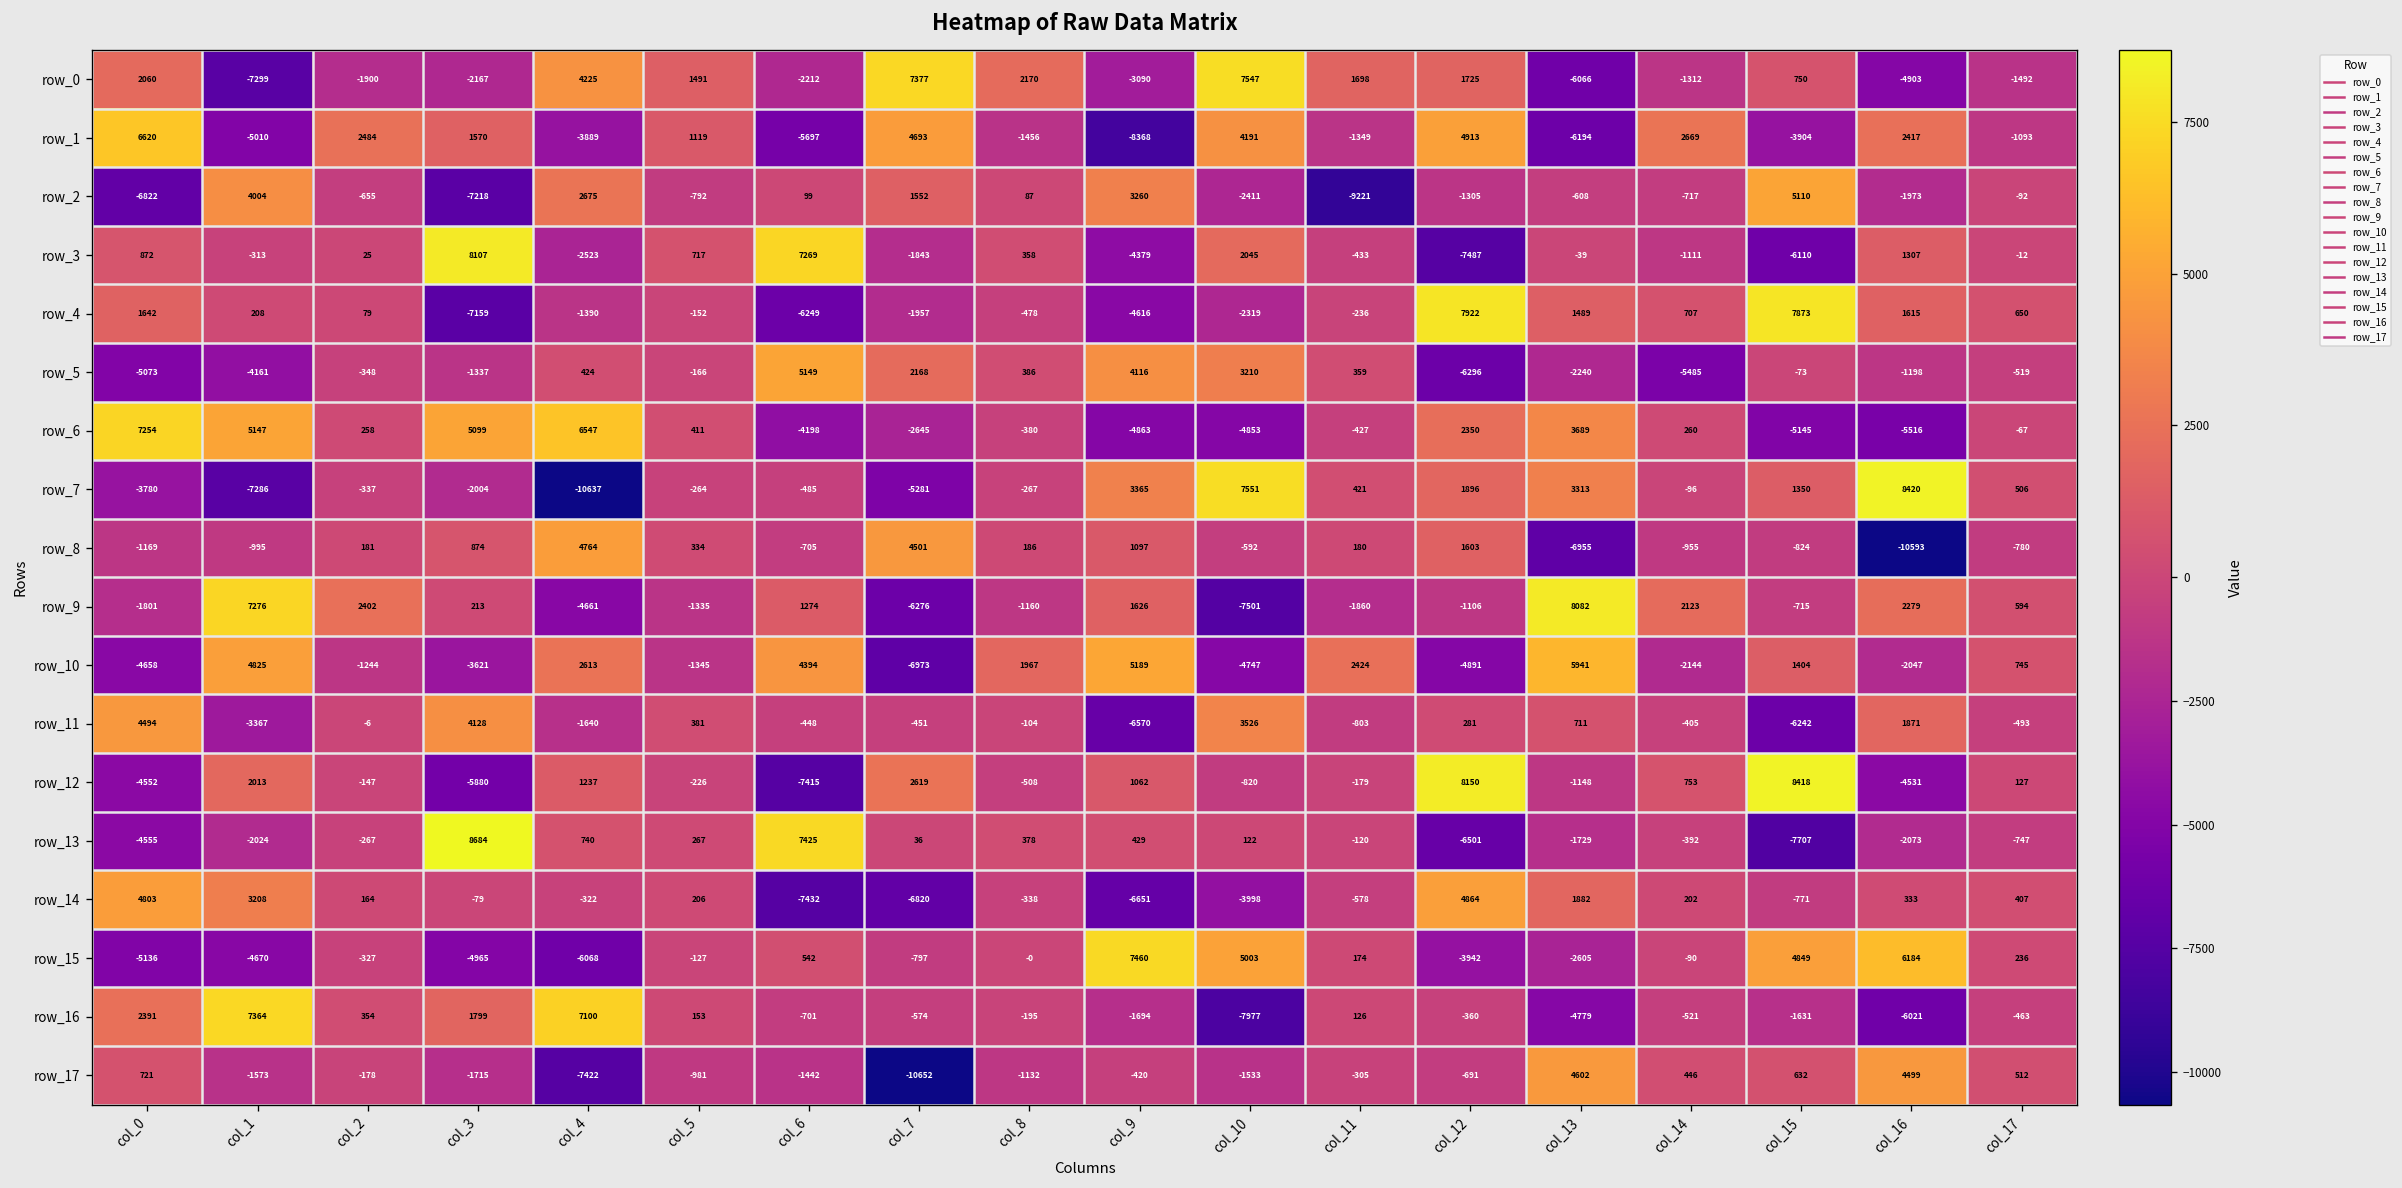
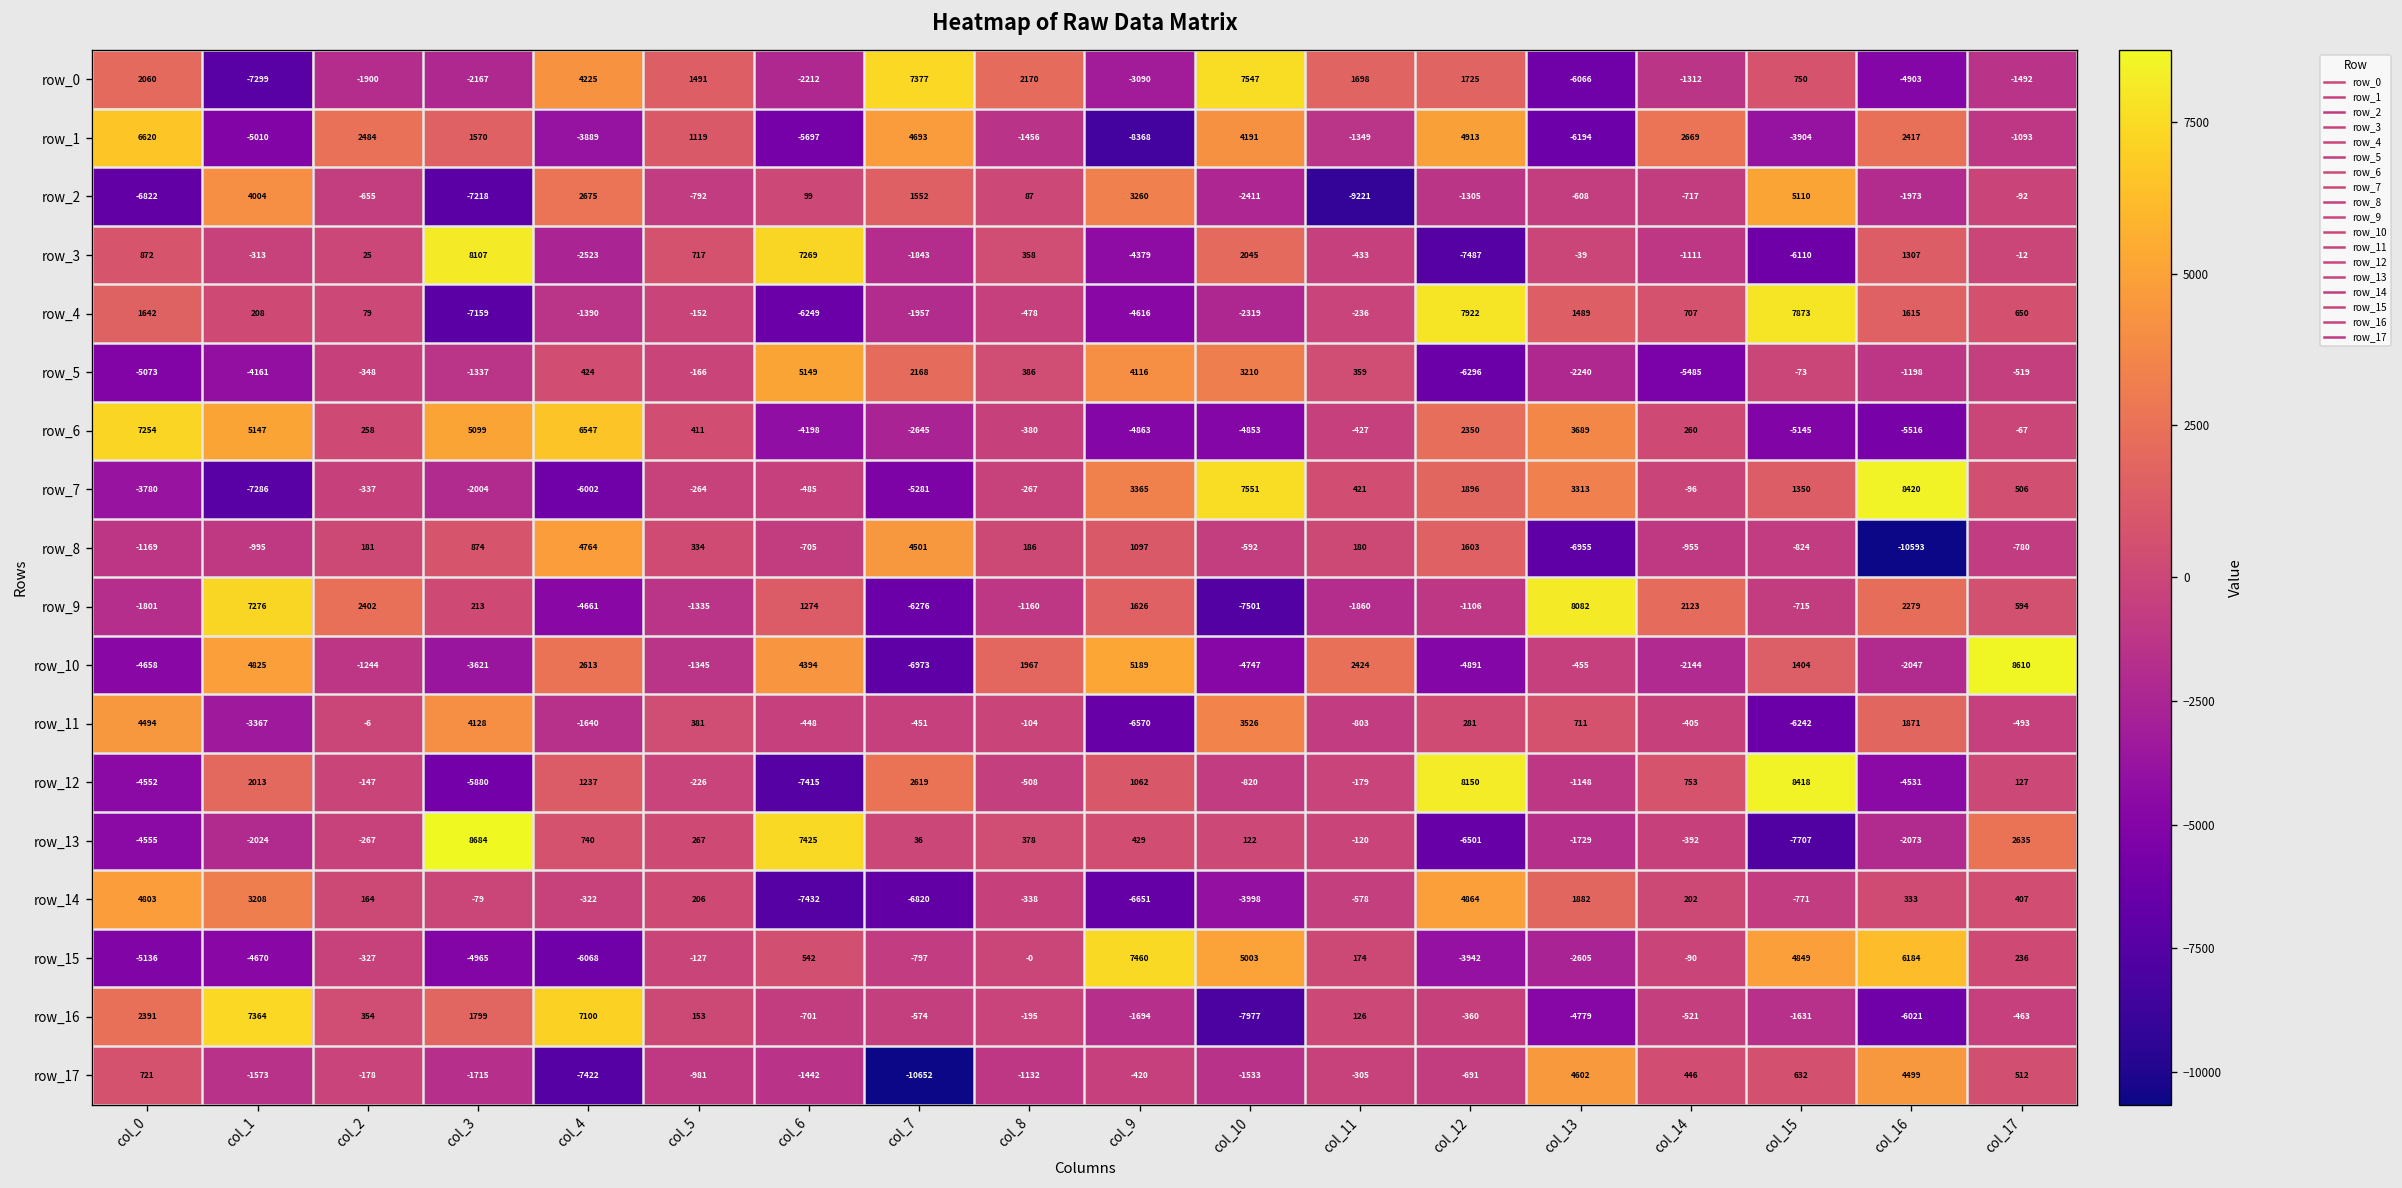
row_7, col_4: -10637 -> -6002
row_10, col_13: 5941 -> -455
row_10, col_17: 745 -> 8610
row_13, col_17: -747 -> 2635
